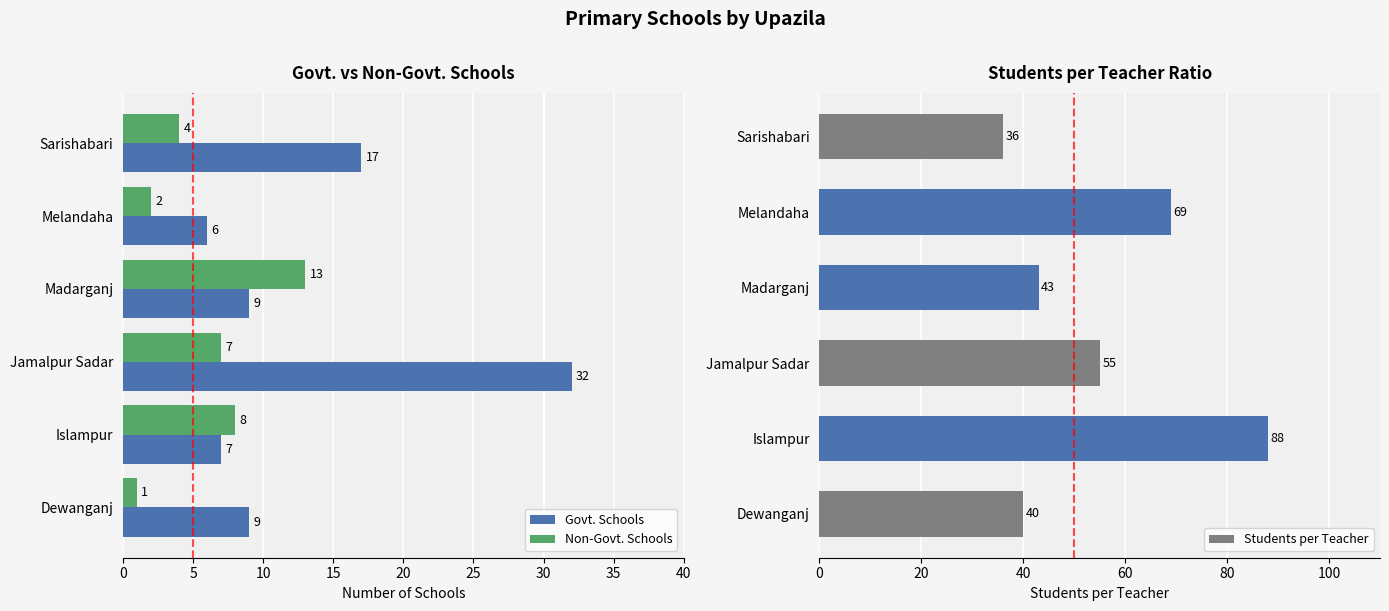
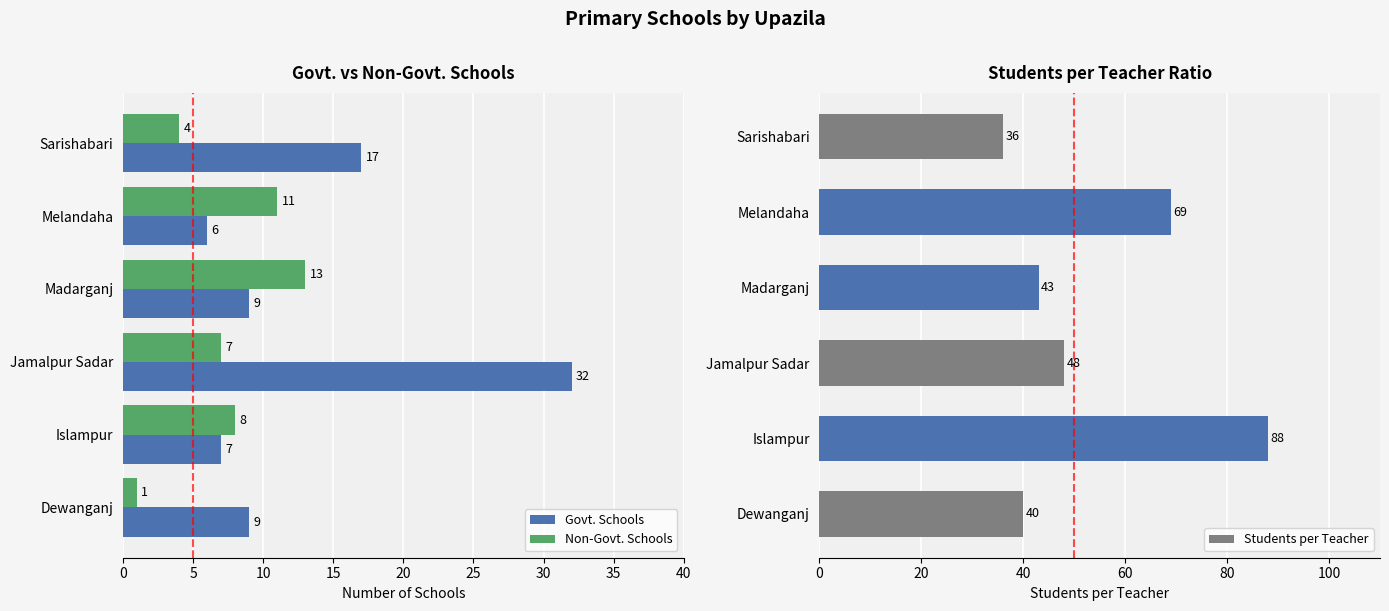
Govt. vs Non-Govt. Schools, Non-Govt. Schools, Melandaha: 2 -> 11
Students per Teacher Ratio, Jamalpur Sadar: 55 -> 48
